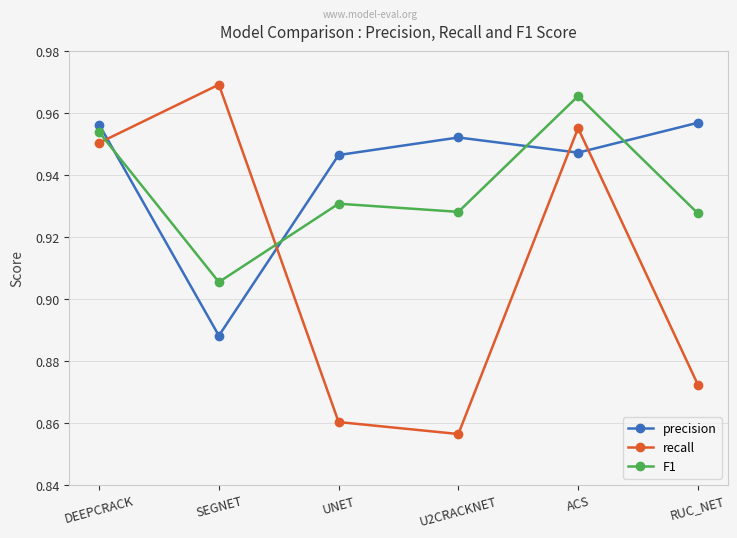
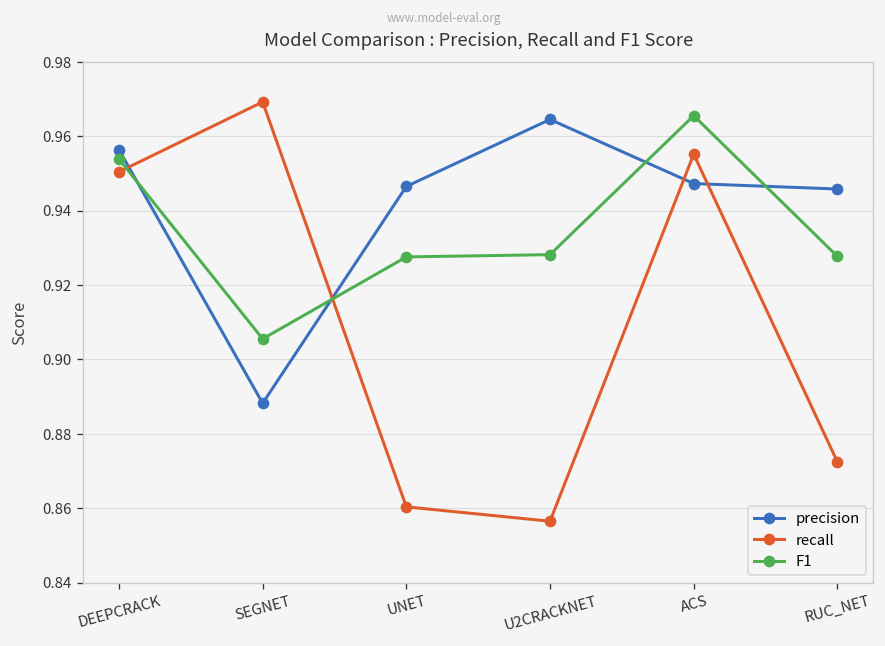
F1, UNET: 0.931 -> 0.928
precision, U2CRACKNET: 0.952 -> 0.965
precision, RUC_NET: 0.957 -> 0.946
